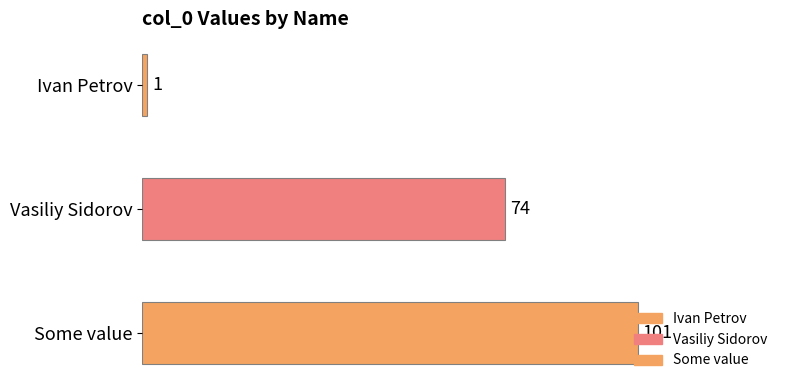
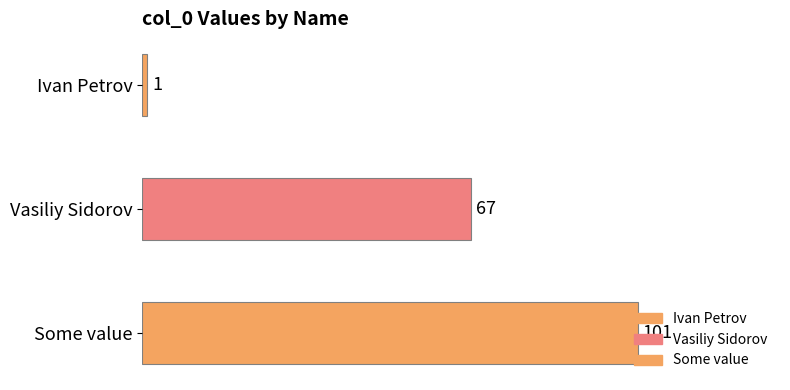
Vasiliy Sidorov: 74 -> 67
